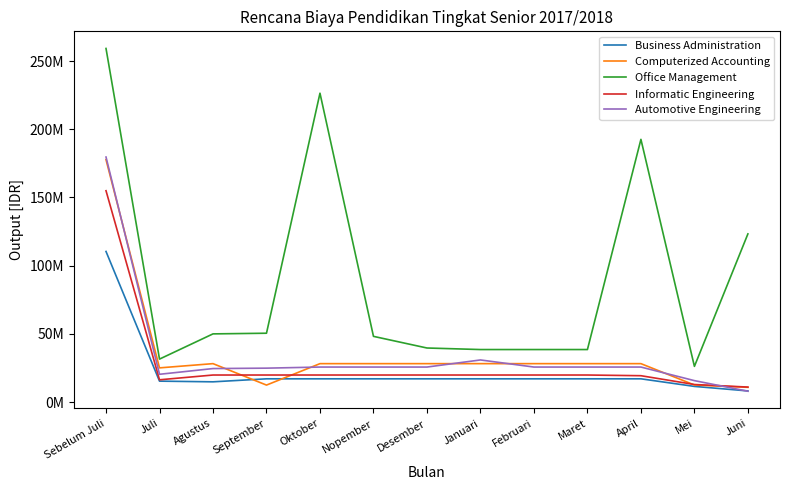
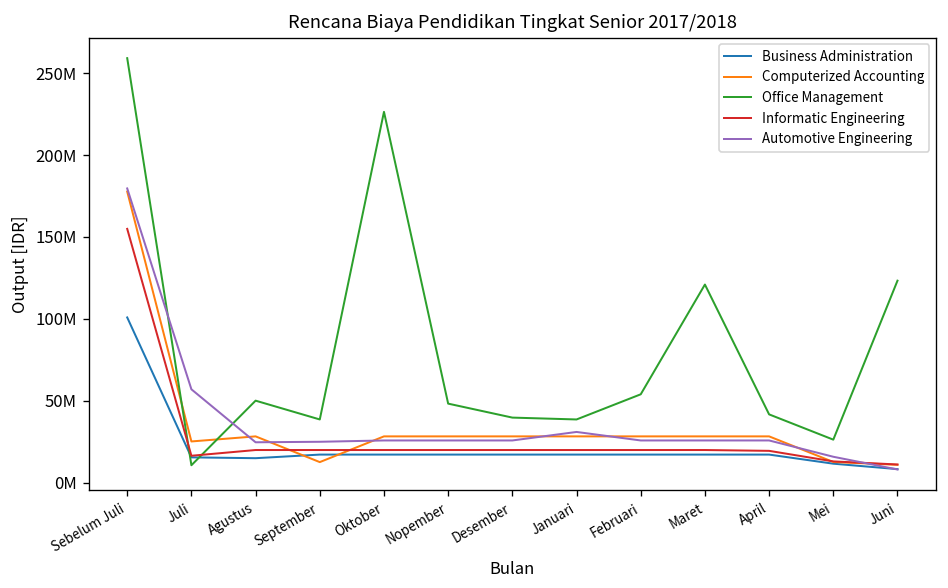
Business Administration, Sebelum Juli: 110000000 -> 101000000
Office Management, Juli: 32000000 -> 11000000
Automotive Engineering, Juli: 20000000 -> 57000000
Office Management, September: 51000000 -> 39000000
Office Management, Februari: 39000000 -> 54000000
Office Management, Maret: 39000000 -> 121000000
Office Management, April: 193000000 -> 42000000
